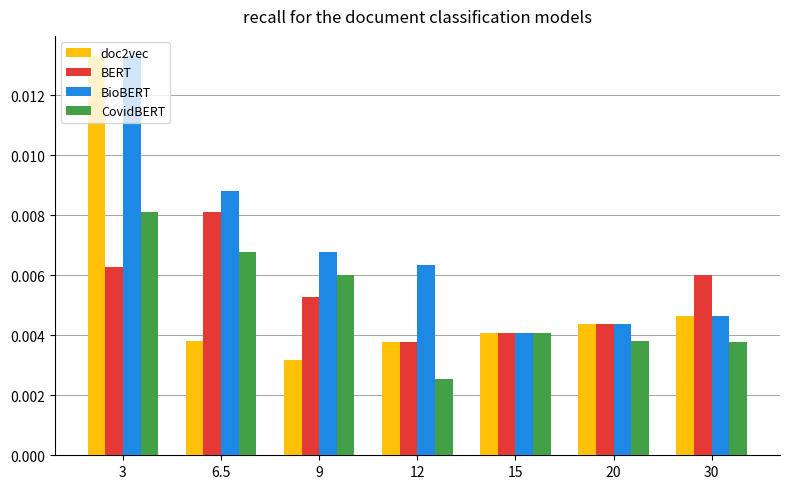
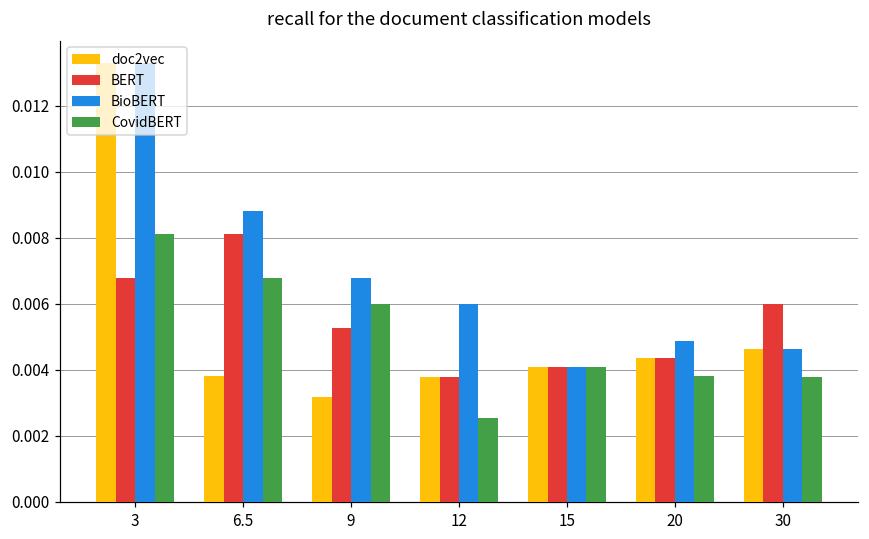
BERT, 3: 0.0063 -> 0.0068
BioBERT, 12: 0.0063 -> 0.0060
BioBERT, 20: 0.0044 -> 0.0049
